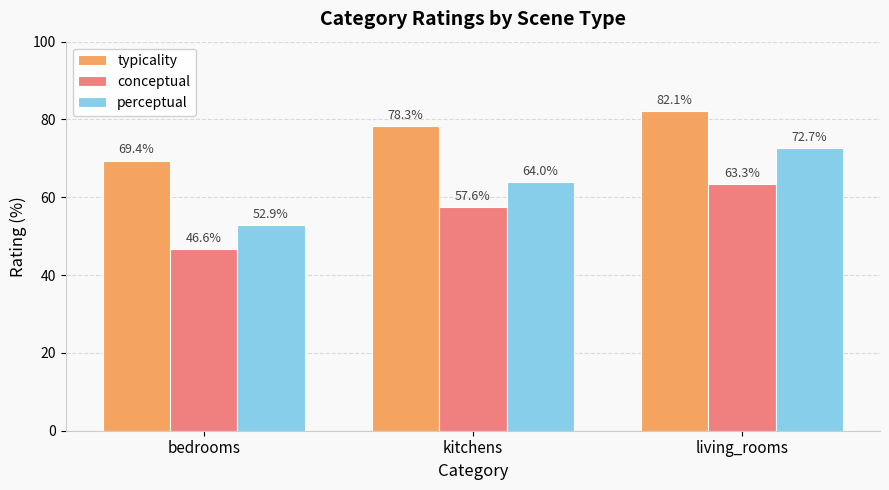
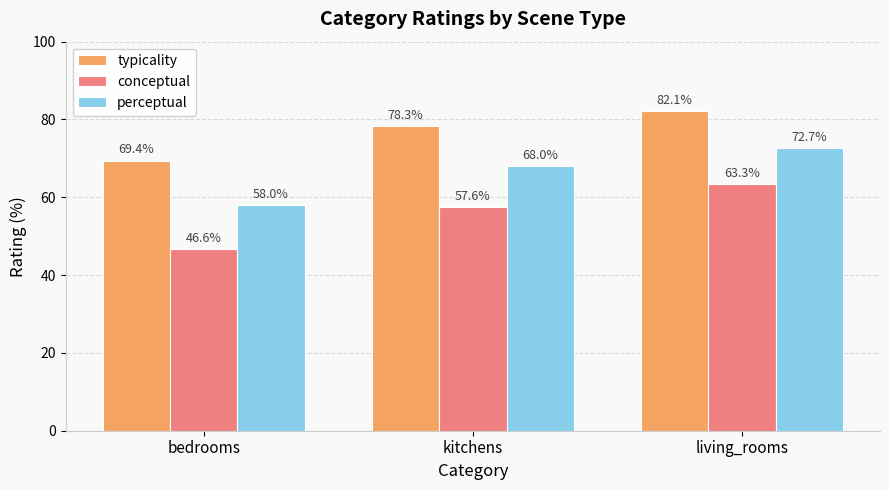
perceptual, bedrooms: 52.9% -> 58.0%
perceptual, kitchens: 64.0% -> 68.0%
